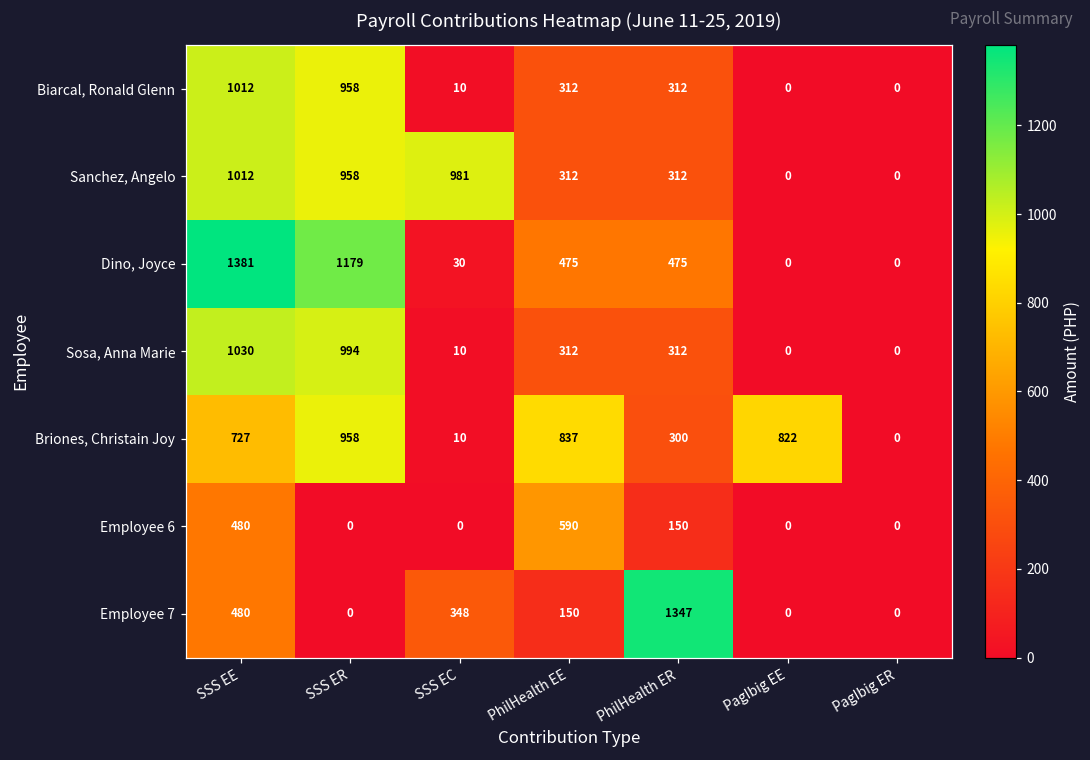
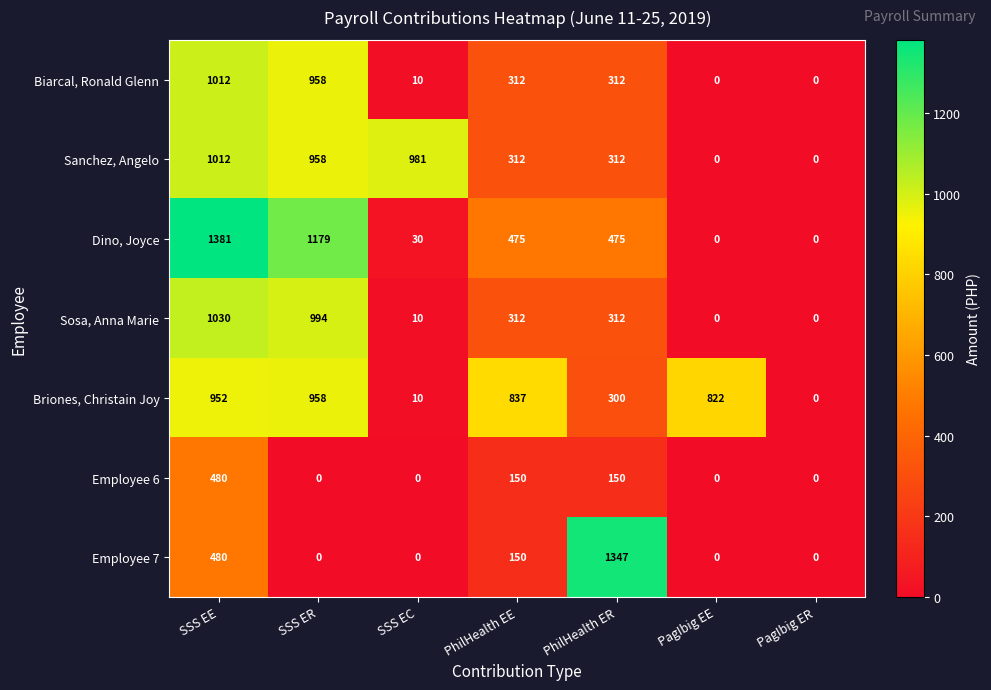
Briones, Christain Joy, SSS EE: 727 -> 952
Employee 6, PhilHealth EE: 590 -> 150
Employee 7, SSS EC: 348 -> 0
